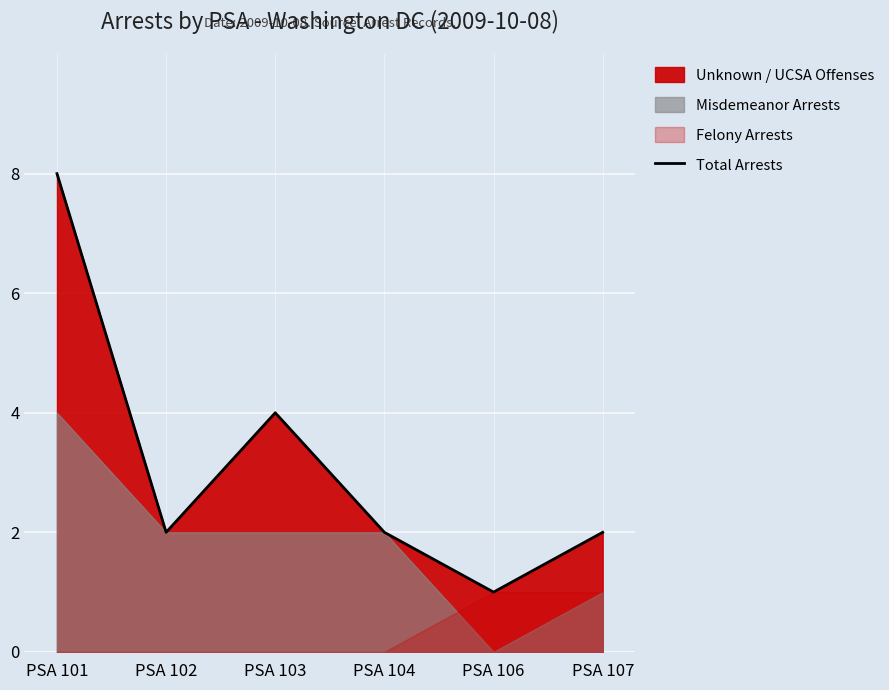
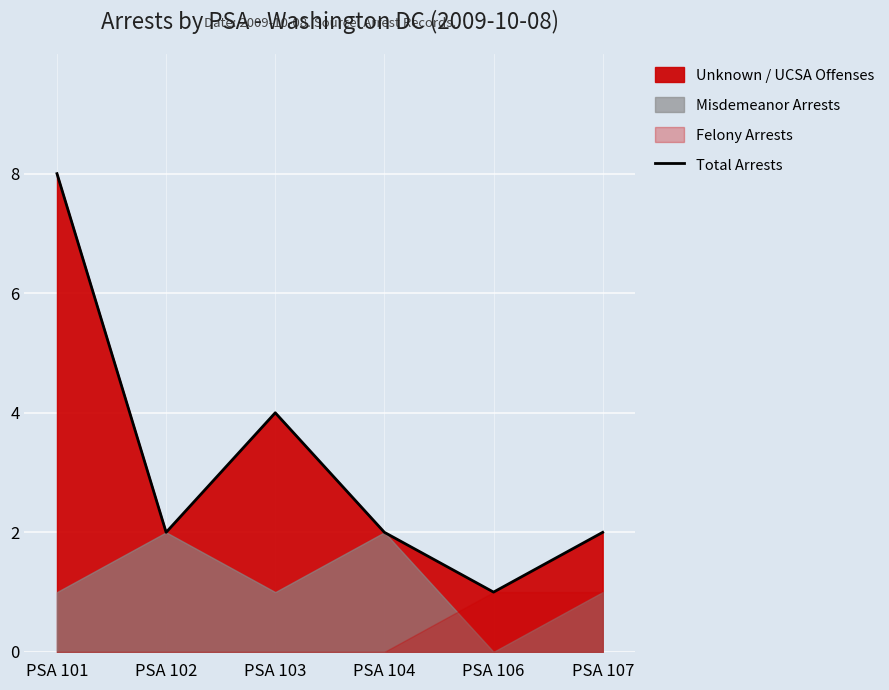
Misdemeanor Arrests, PSA 101: 4 -> 1
Misdemeanor Arrests, PSA 103: 2 -> 1
